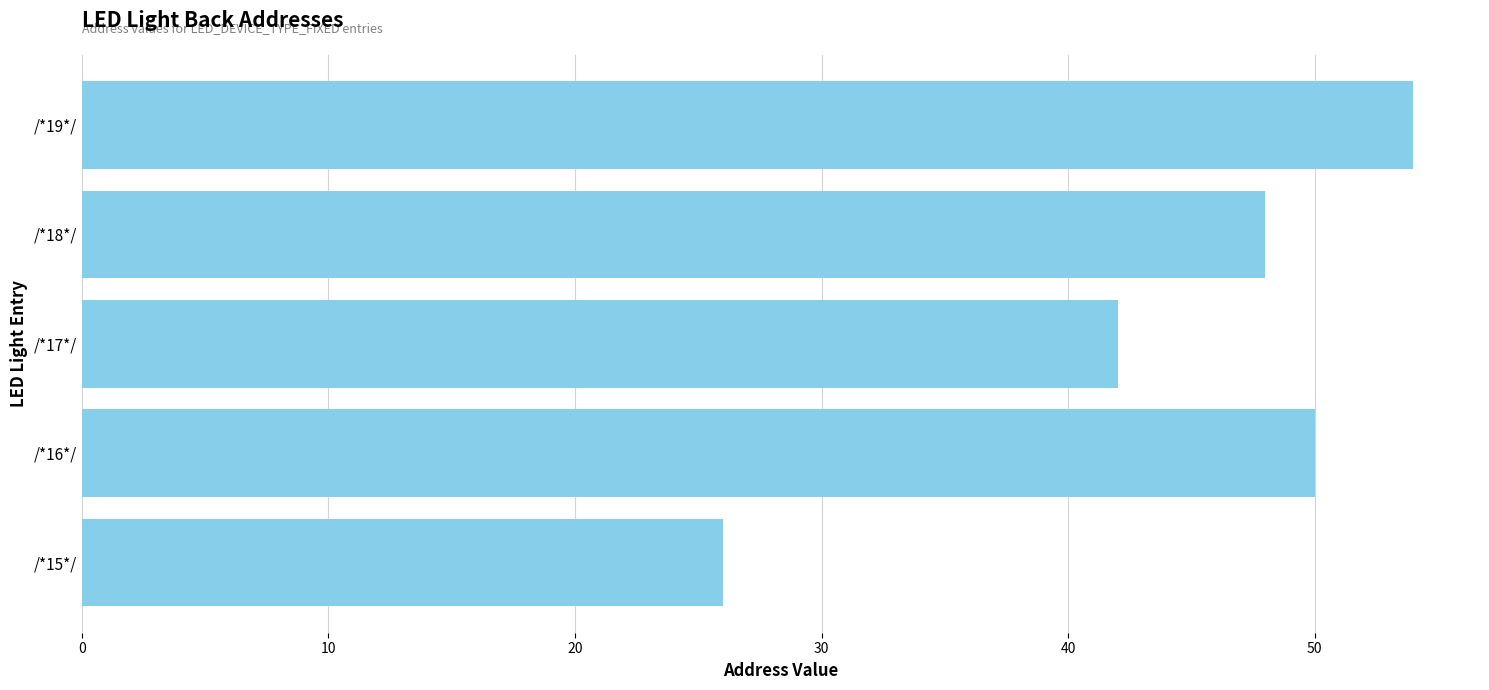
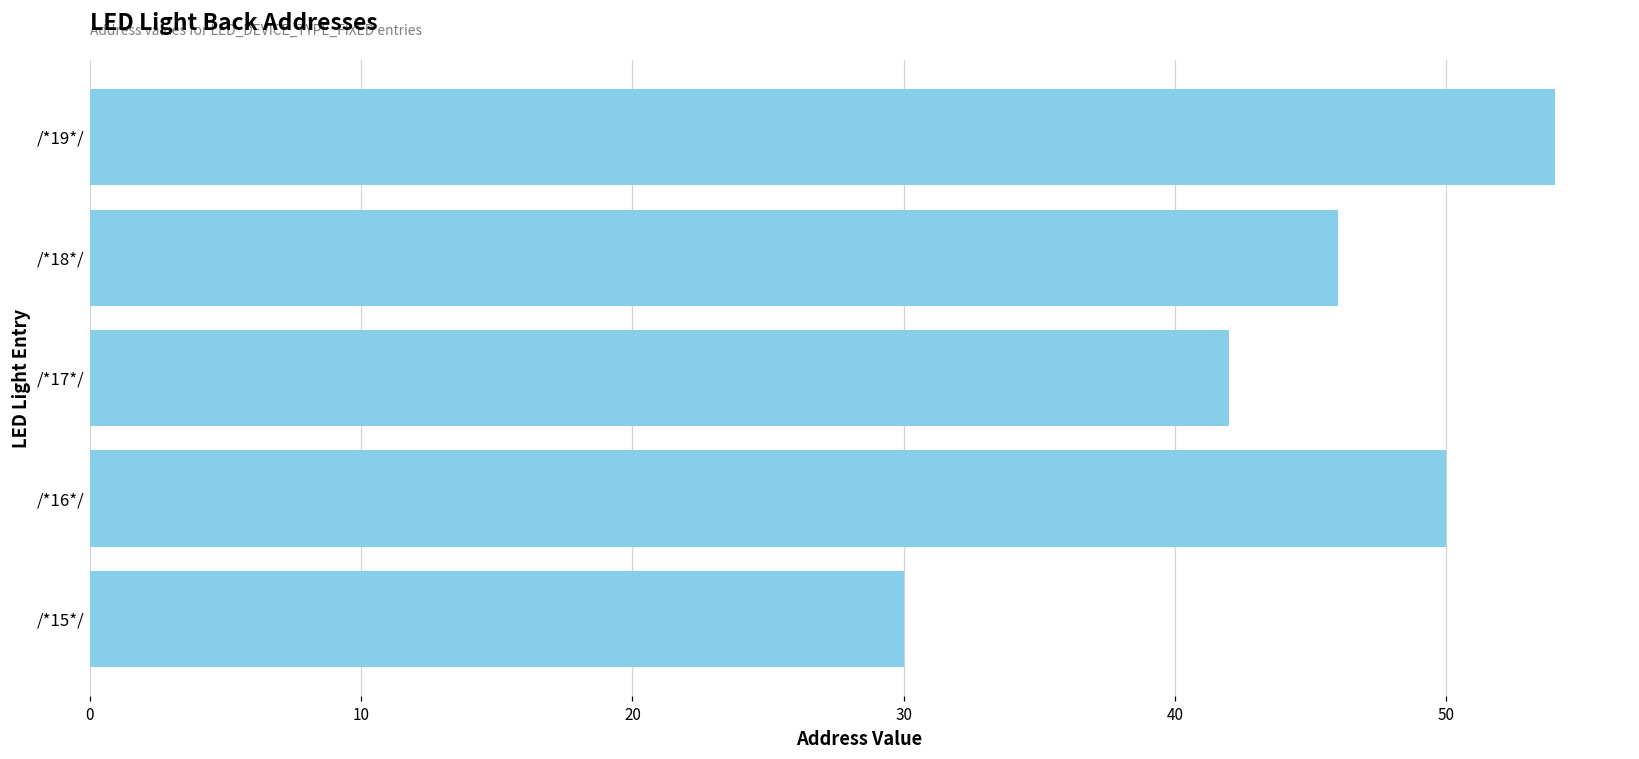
/*18*/: 48 -> 46
/*15*/: 26 -> 30
